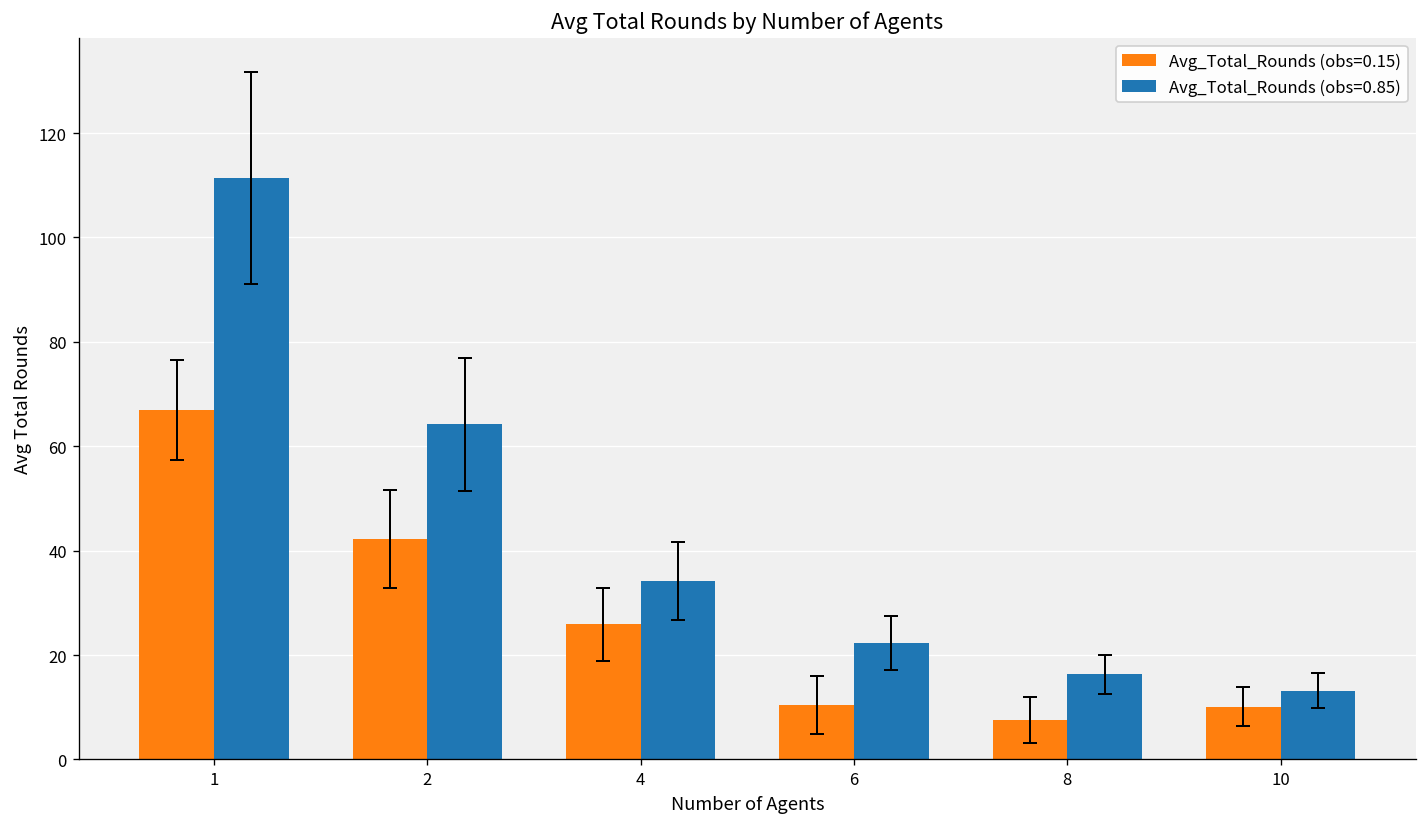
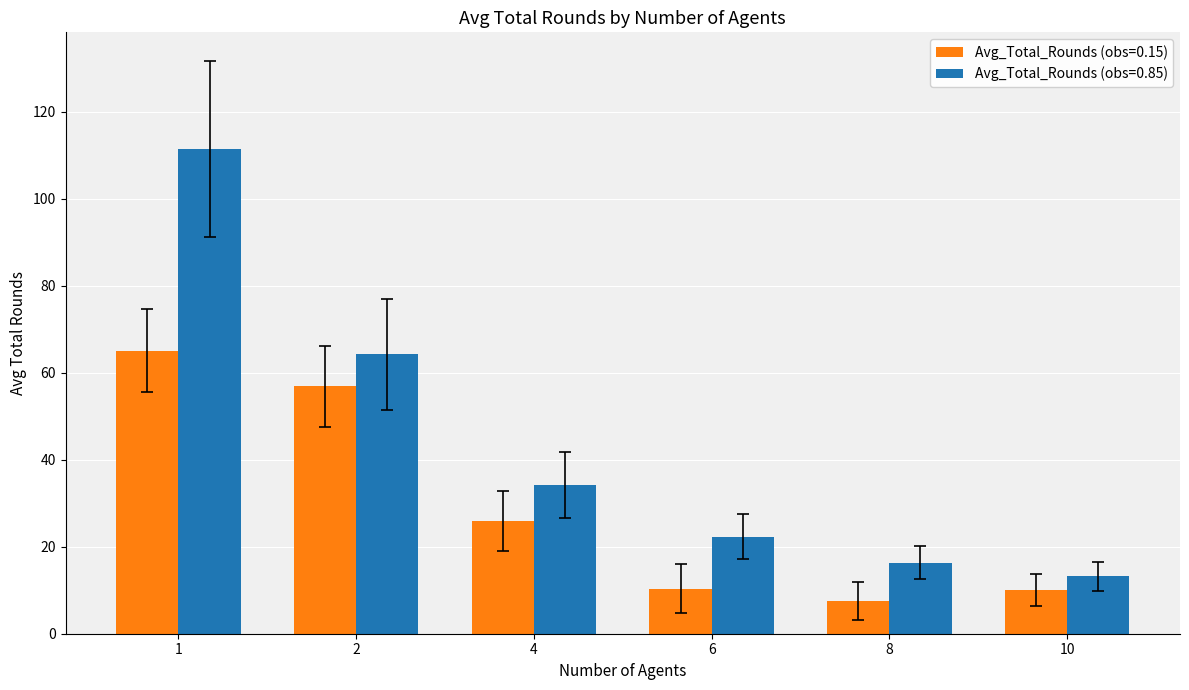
Avg_Total_Rounds (obs=0.15), 1: 67 -> 65
Avg_Total_Rounds (obs=0.15), 2: 42 -> 57
